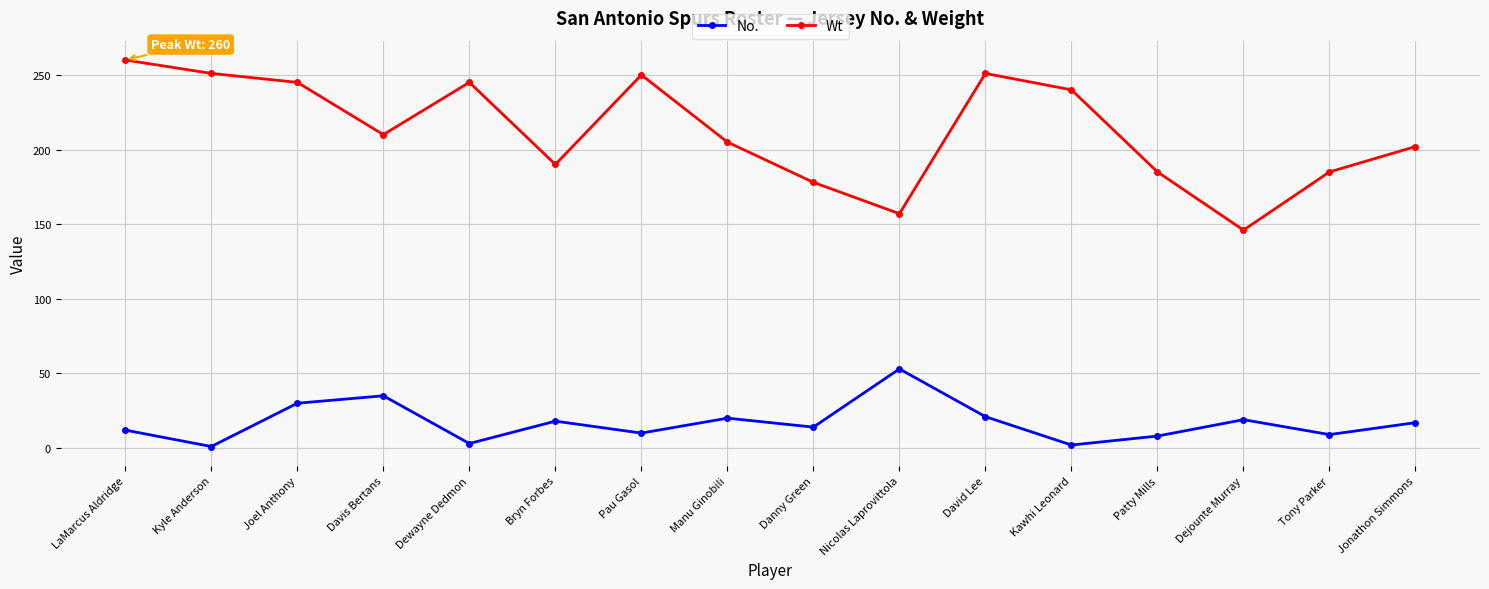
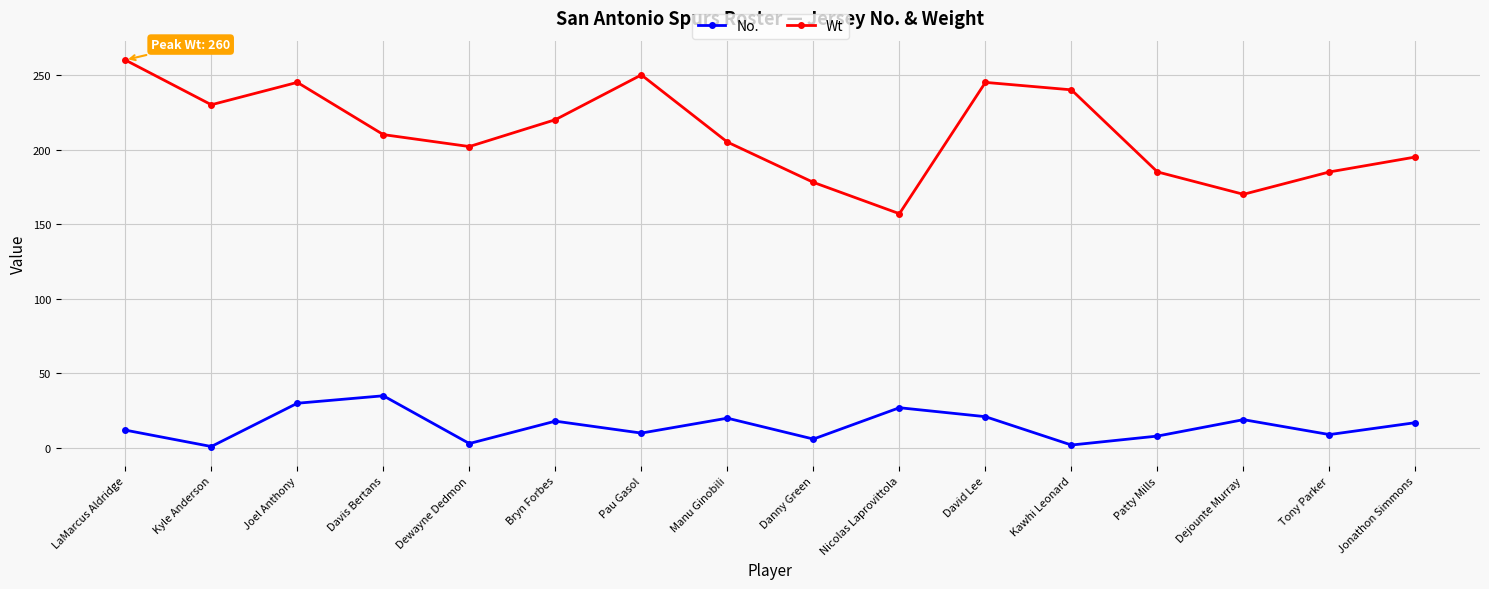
Wt, Kyle Anderson: 251 -> 230
Wt, Dewayne Dedmon: 245 -> 202
Wt, Bryn Forbes: 190 -> 220
No., Danny Green: 14 -> 6
No., Nicolas Laprovittola: 53 -> 27
Wt, David Lee: 251 -> 245
Wt, Dejounte Murray: 146 -> 170
Wt, Jonathon Simmons: 202 -> 195
